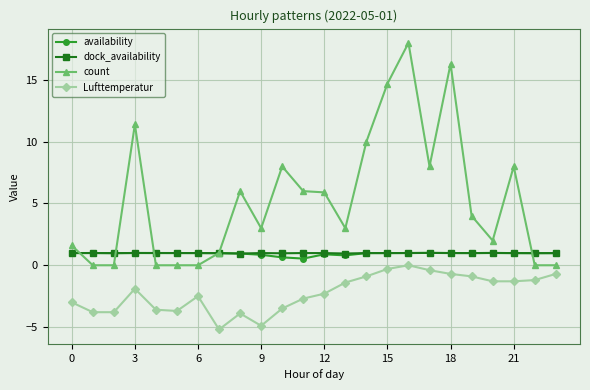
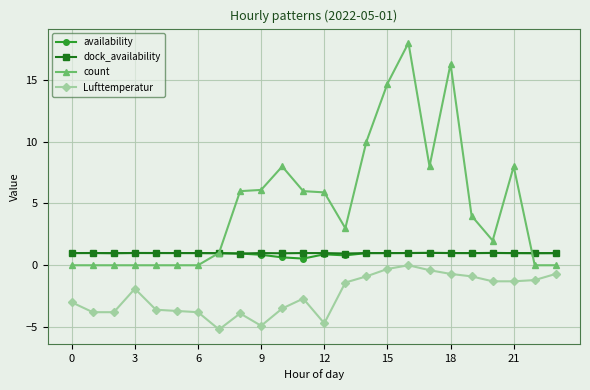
count, 0: 1.6 -> 0.0
count, 3: 11.4 -> 0.0
Lufttemperatur, 6: -2.5 -> -3.8
count, 9: 3.0 -> 6.1
Lufttemperatur, 12: -2.3 -> -4.7
